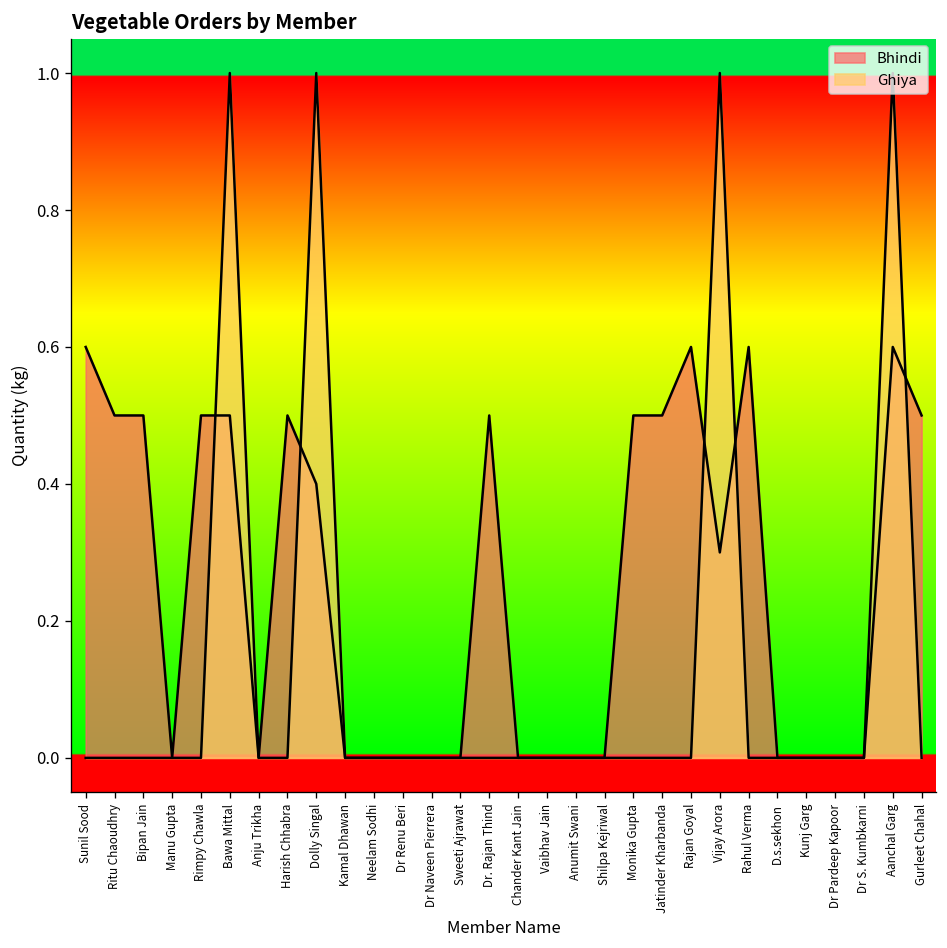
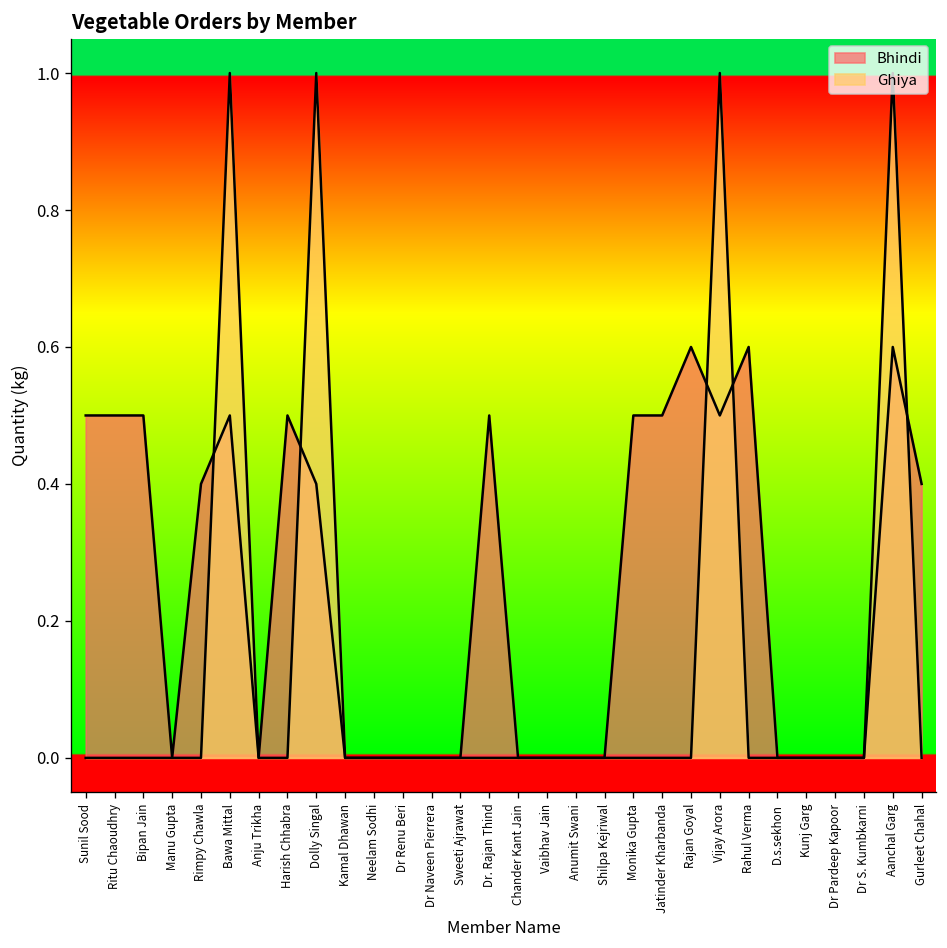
Bhindi, Sunil Sood: 0.6 -> 0.5
Bhindi, Rimpy Chawla: 0.5 -> 0.4
Bhindi, Vijay Arora: 0.3 -> 0.5
Bhindi, Gurleet Chahal: 0.5 -> 0.4
